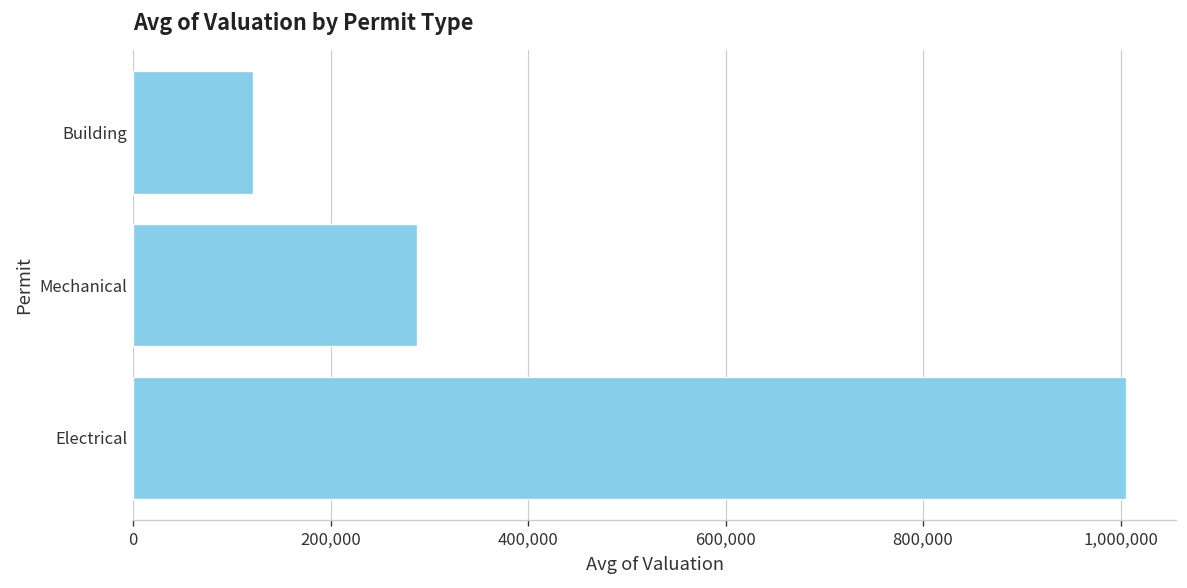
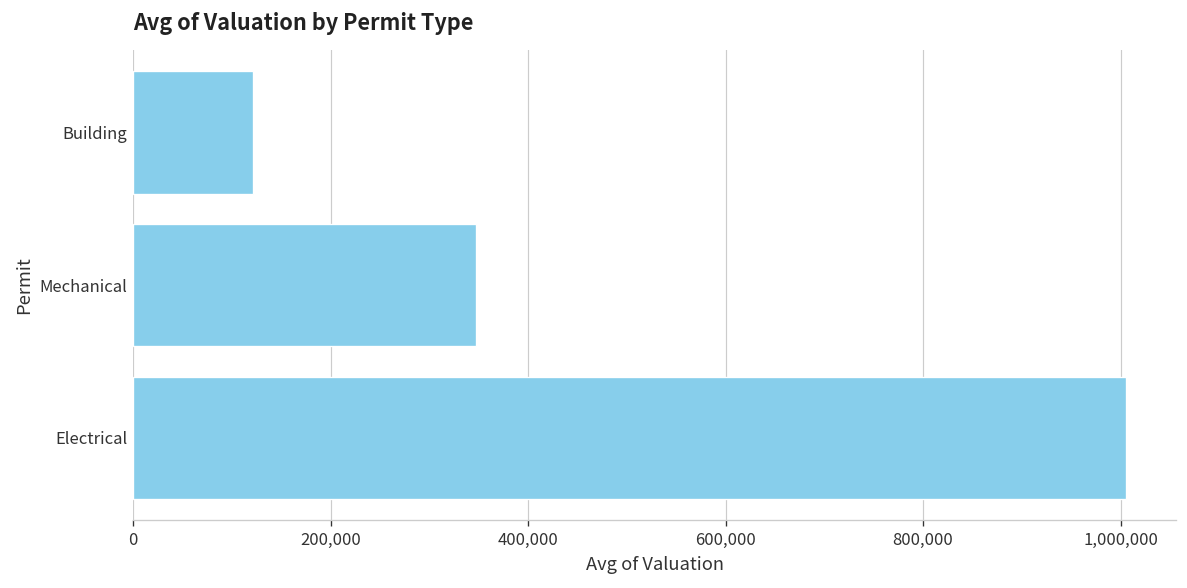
Mechanical: 290,000 -> 350,000
